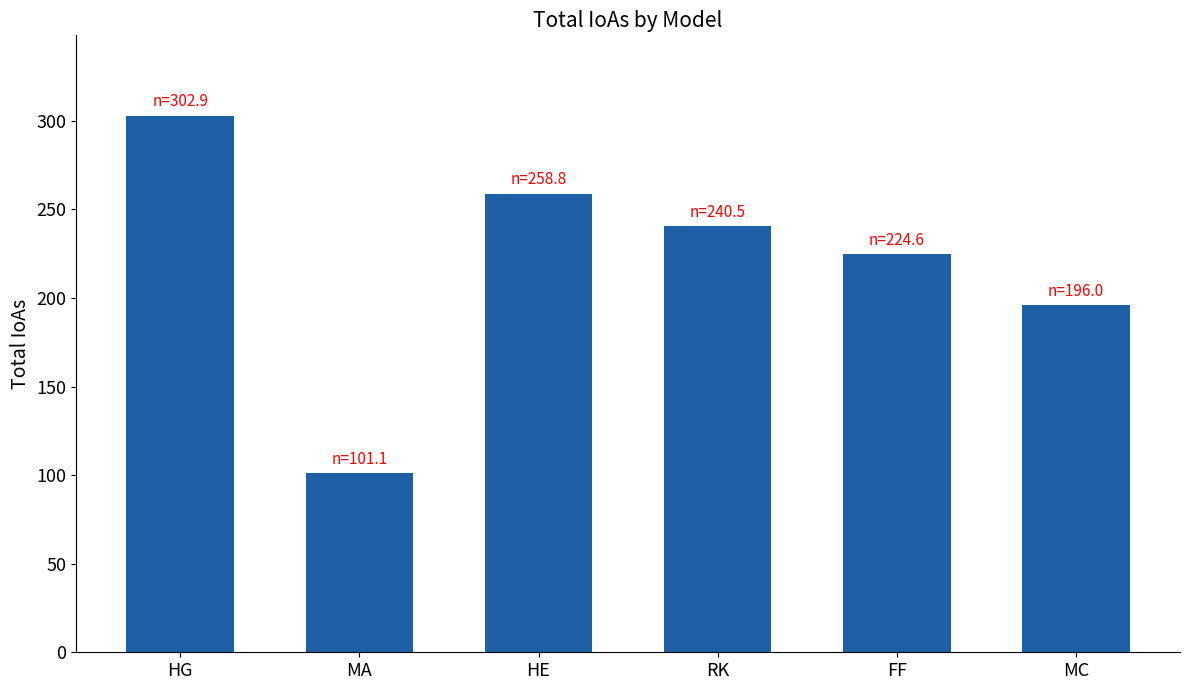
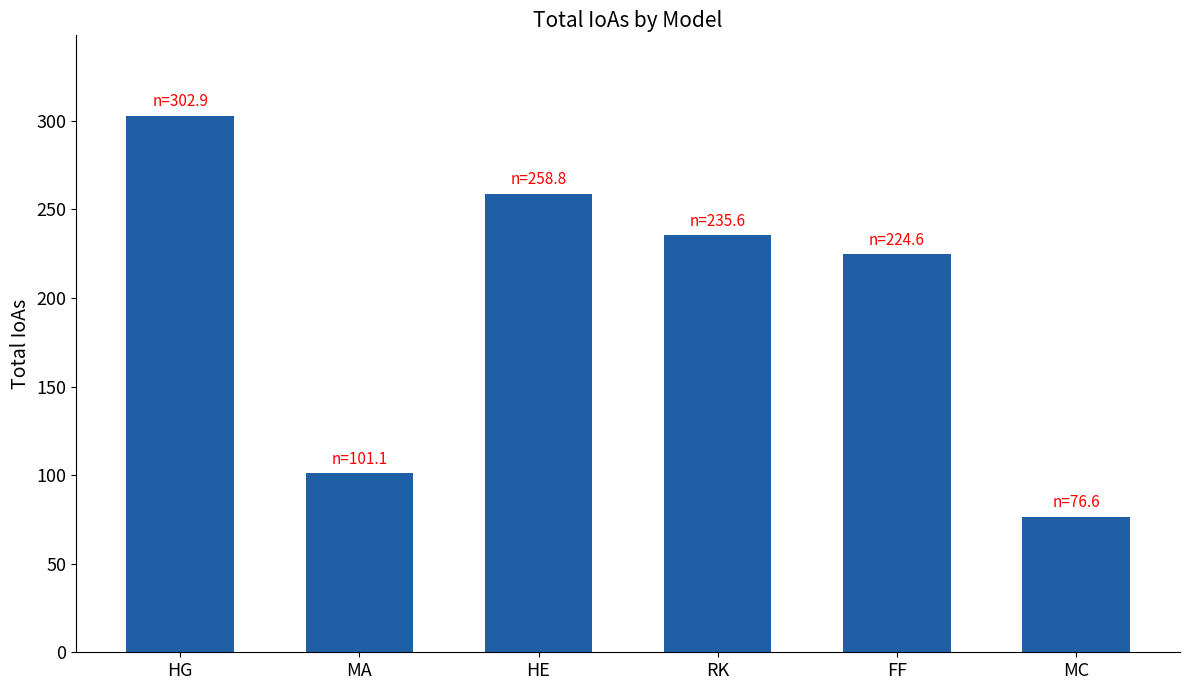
RK: 240.5 -> 235.6
MC: 196.0 -> 76.6
